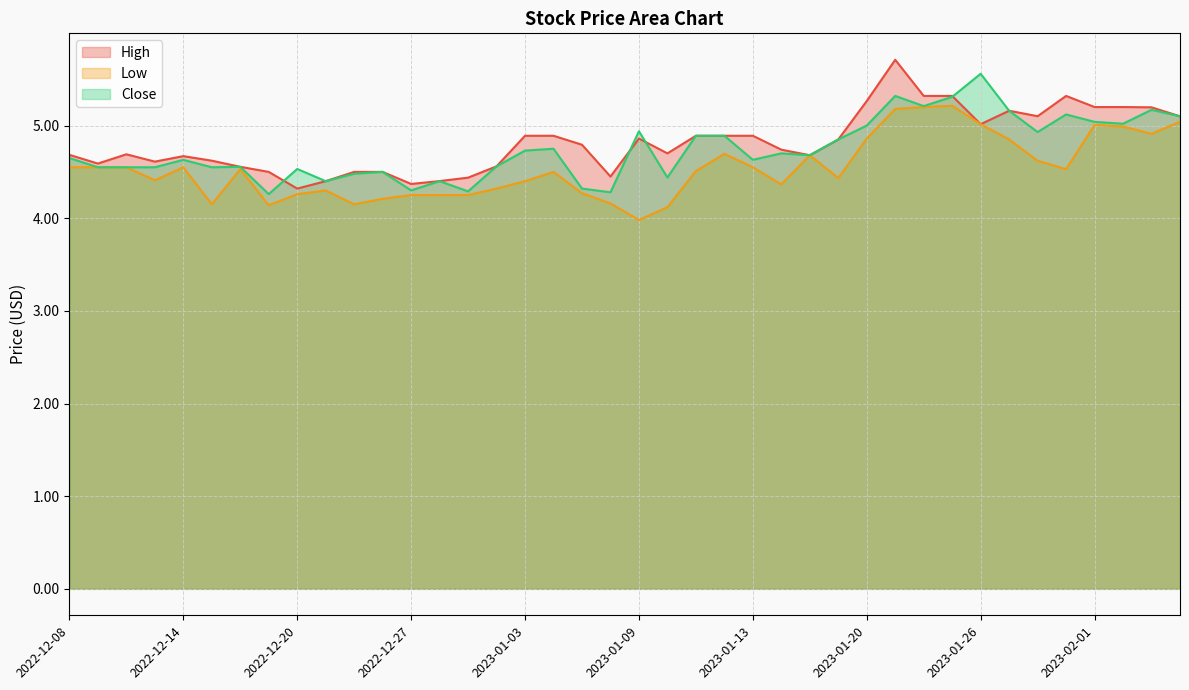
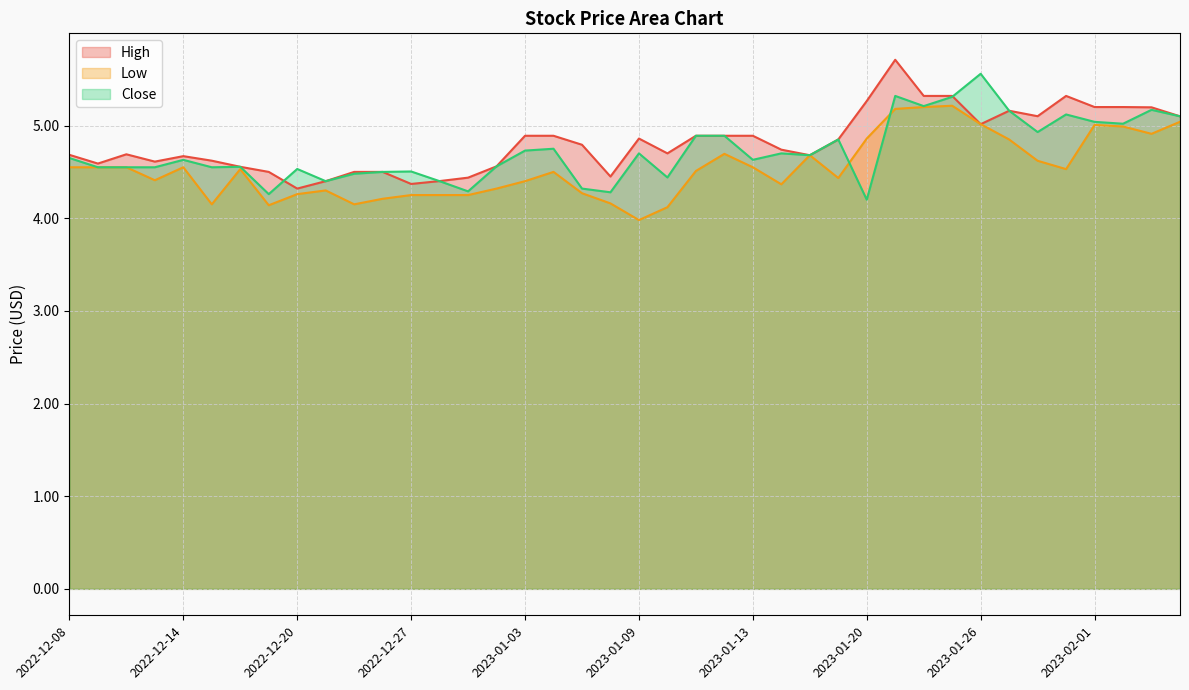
Close, 2022-12-27: 4.3 -> 4.5
Close, 2023-01-09: 4.9 -> 4.7
Close, 2023-01-20: 5.0 -> 4.2
